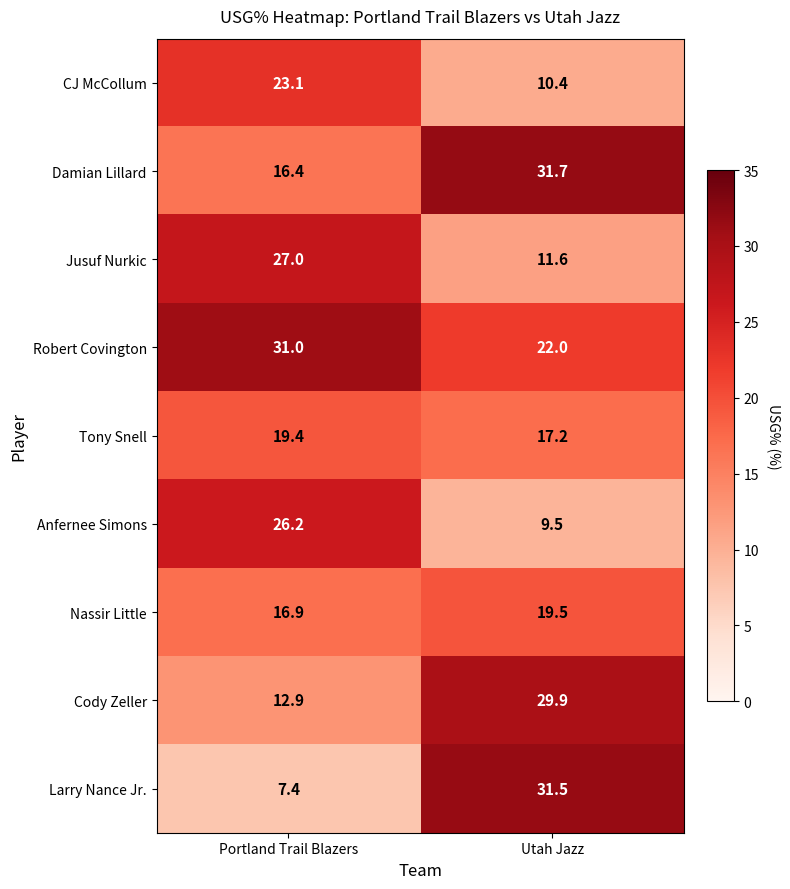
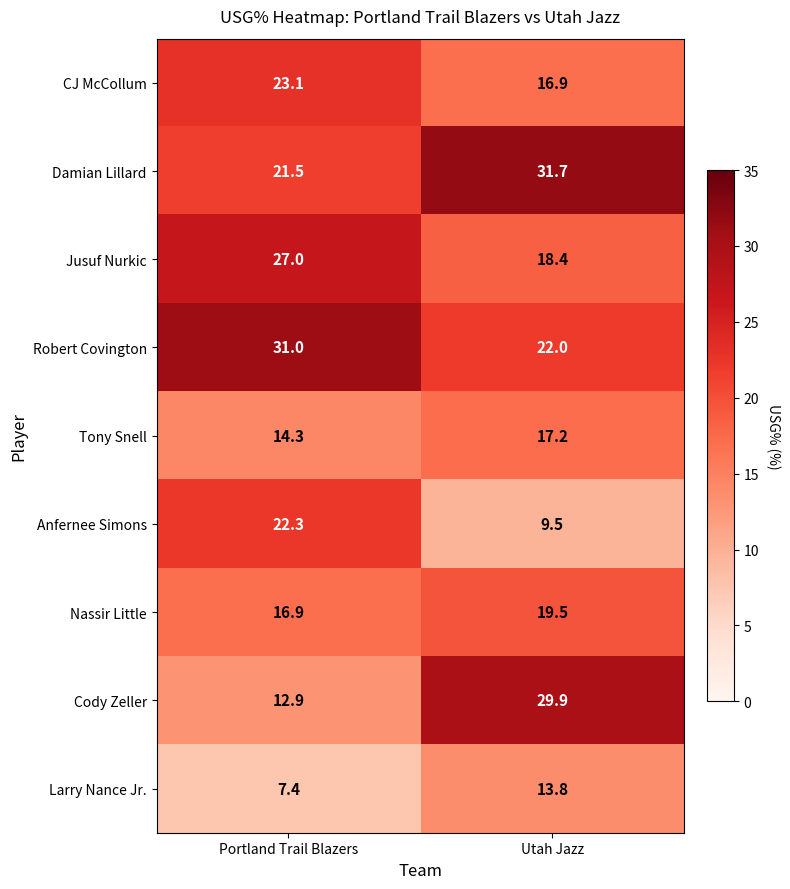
CJ McCollum, Utah Jazz: 10.4 -> 16.9
Damian Lillard, Portland Trail Blazers: 16.4 -> 21.5
Jusuf Nurkic, Utah Jazz: 11.6 -> 18.4
Tony Snell, Portland Trail Blazers: 19.4 -> 14.3
Anfernee Simons, Portland Trail Blazers: 26.2 -> 22.3
Larry Nance Jr., Utah Jazz: 31.5 -> 13.8
